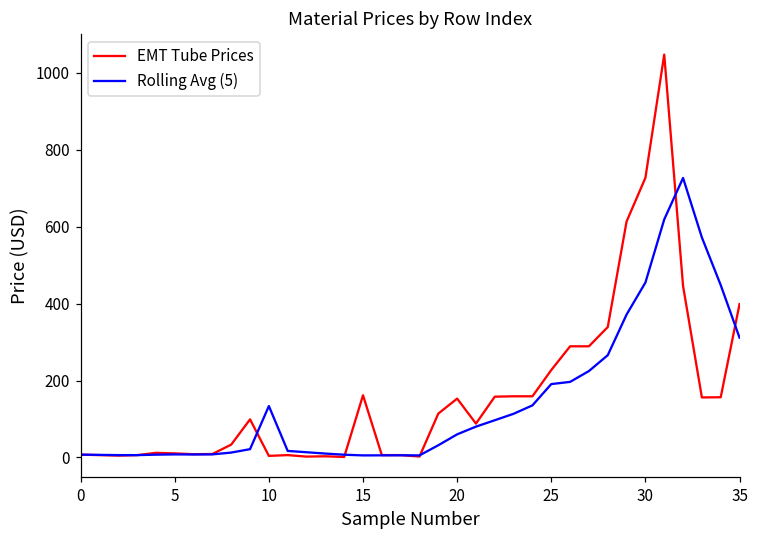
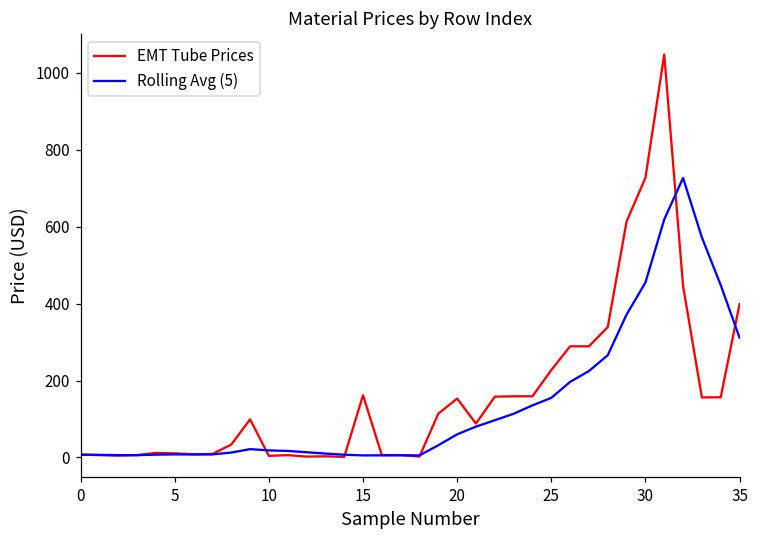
Rolling Avg (5), 10: 130 -> 20
Rolling Avg (5), 25: 190 -> 150
